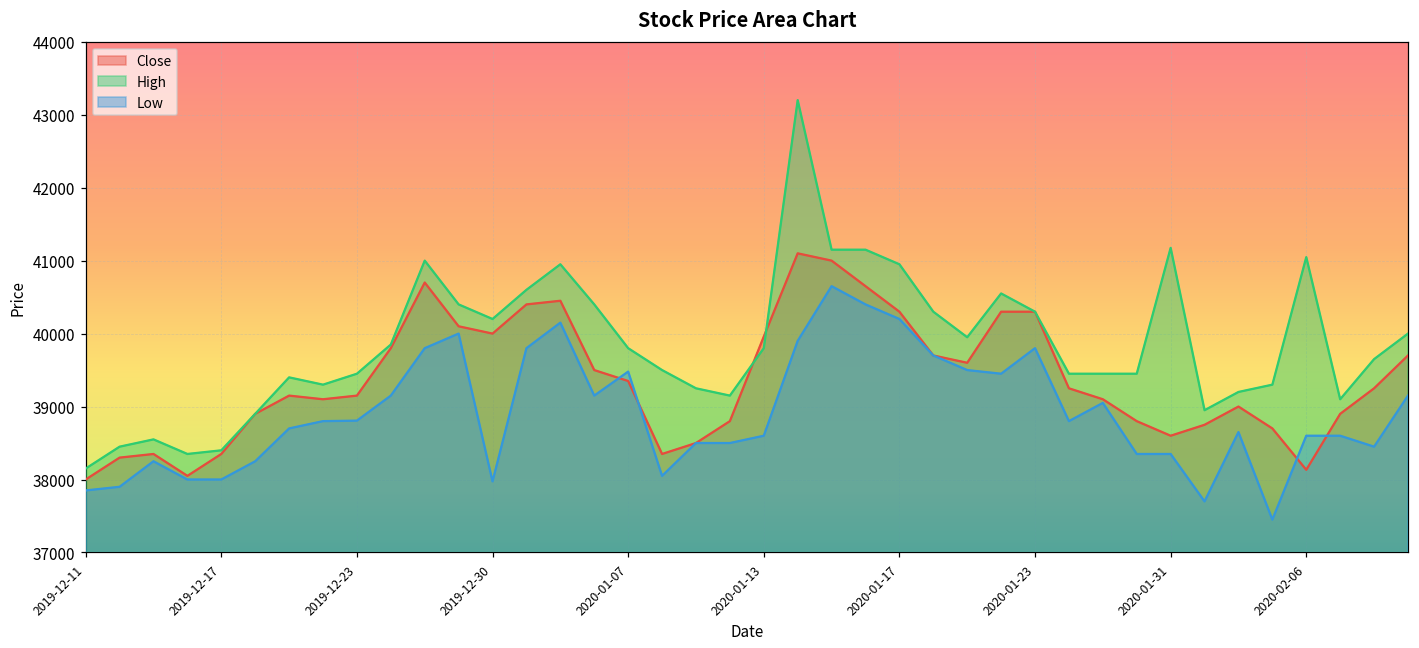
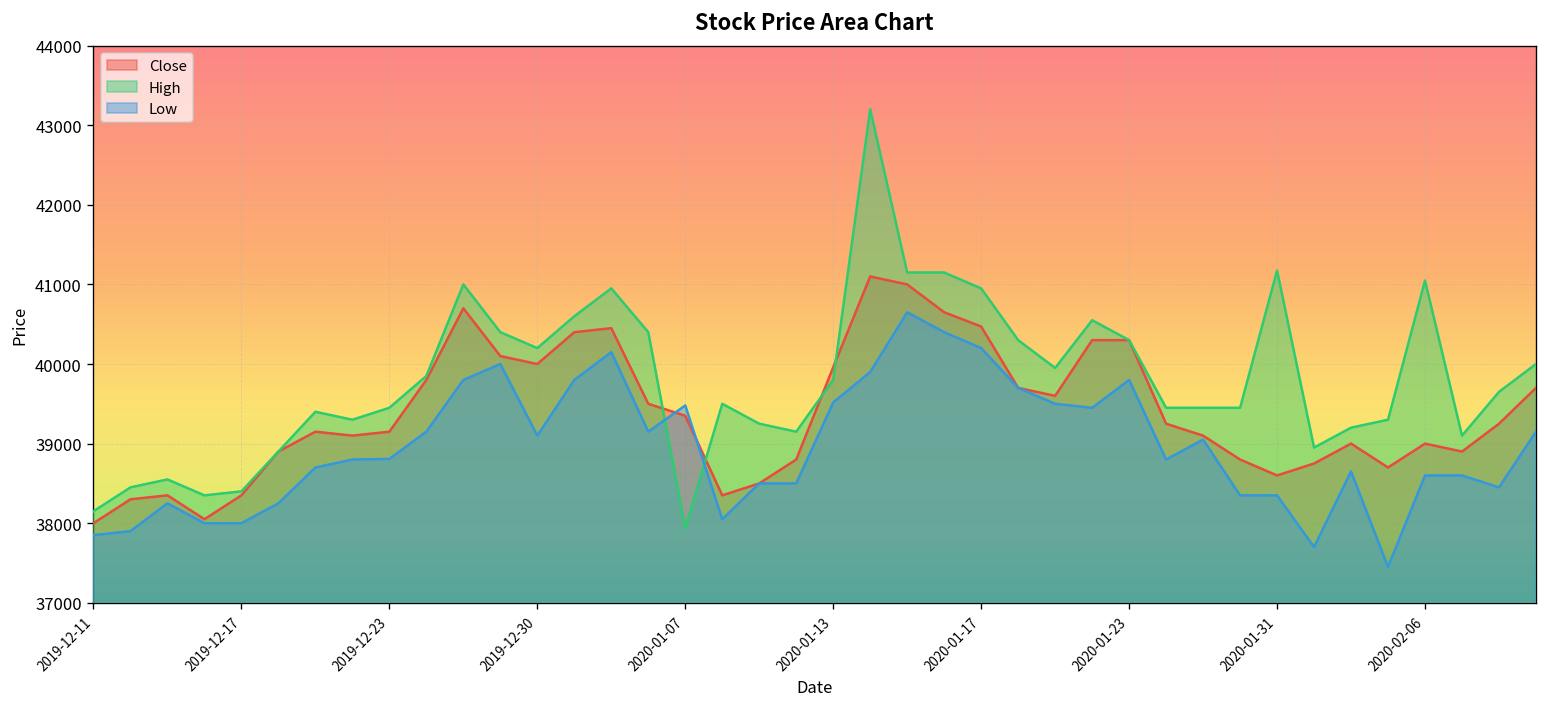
Low, 2019-12-30: 38000 -> 39100
High, 2020-01-07: 39800 -> 37900
Low, 2020-01-13: 38600 -> 39500
Close, 2020-01-17: 40300 -> 40500
Close, 2020-02-06: 38100 -> 39000
